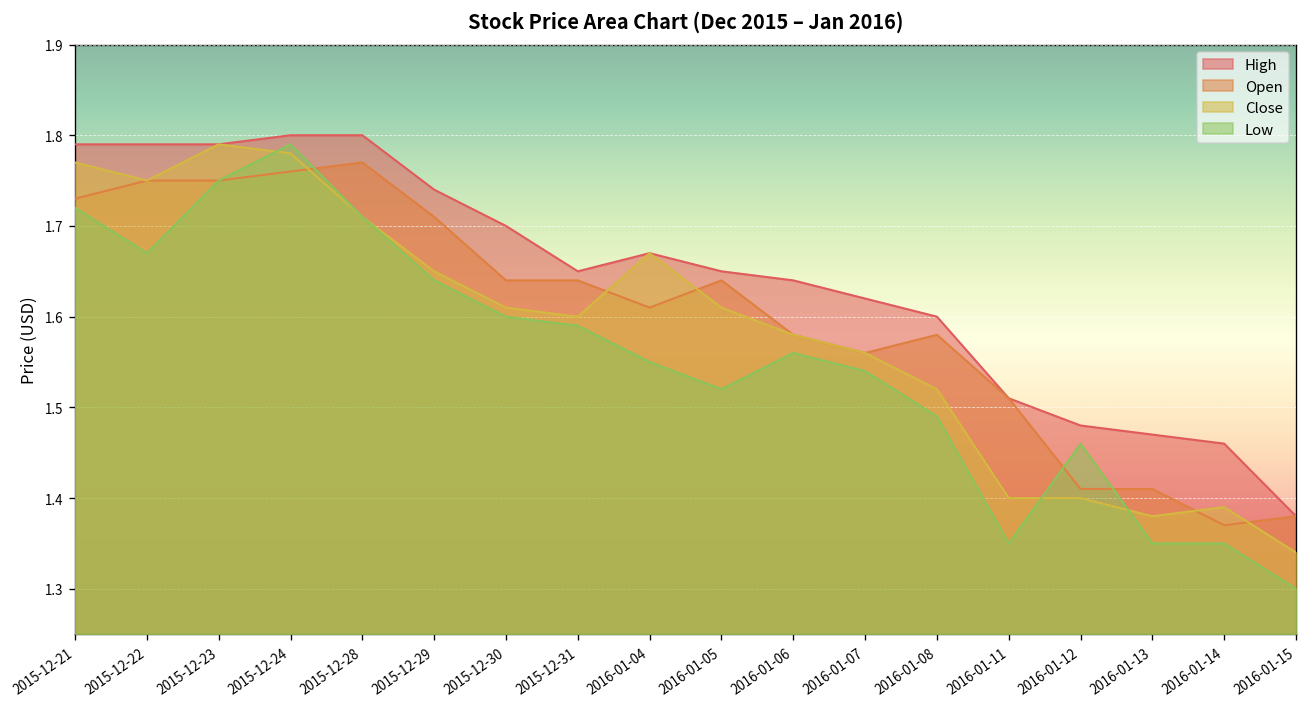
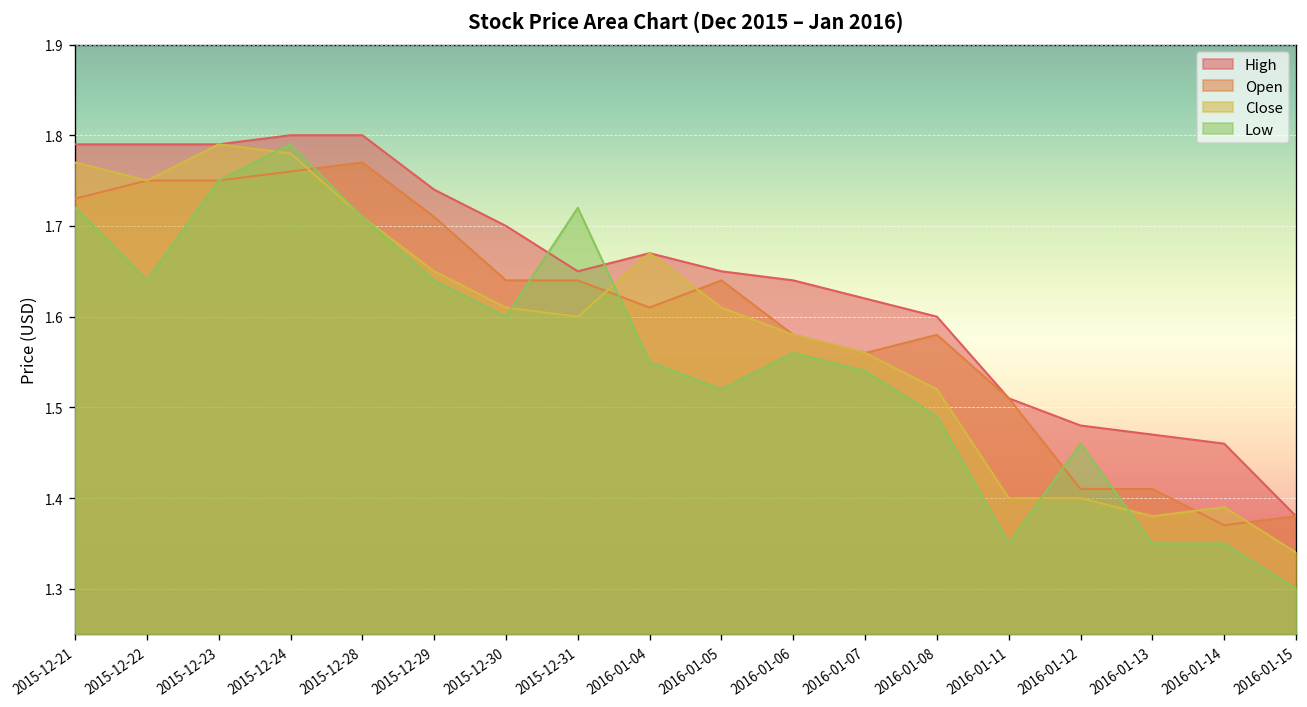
Low, 2015-12-22: 1.67 -> 1.64
Low, 2015-12-31: 1.59 -> 1.72
